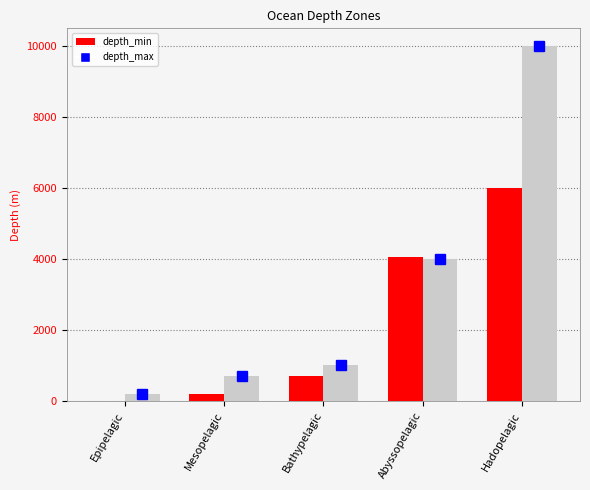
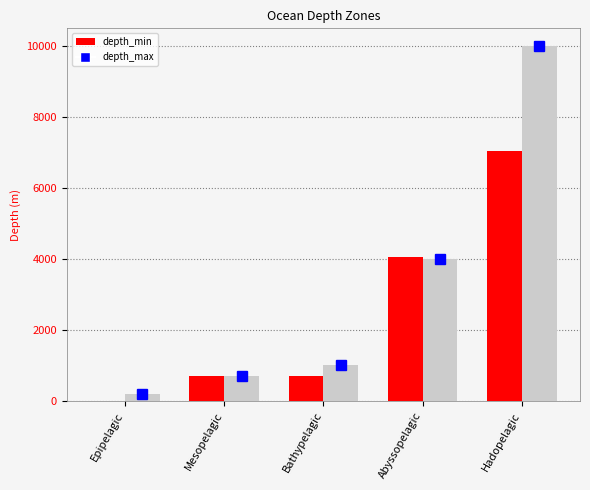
depth_min, Mesopelagic: 200 -> 700
depth_min, Hadopelagic: 6000 -> 7000
